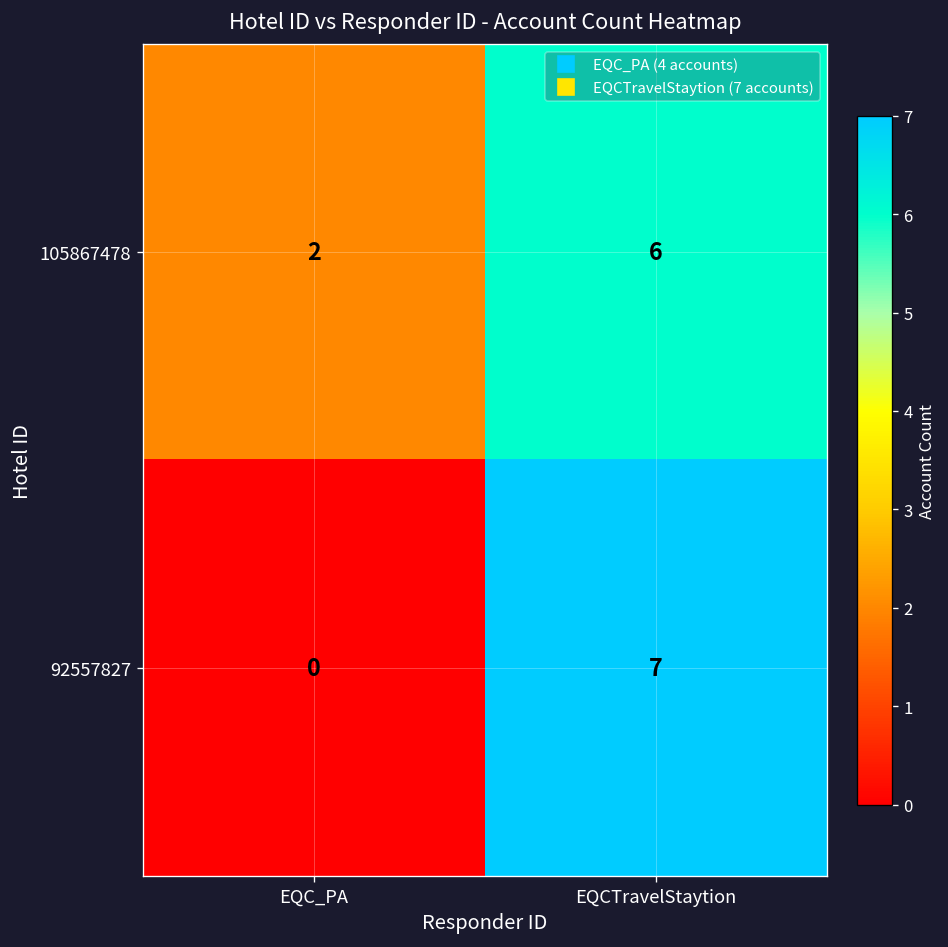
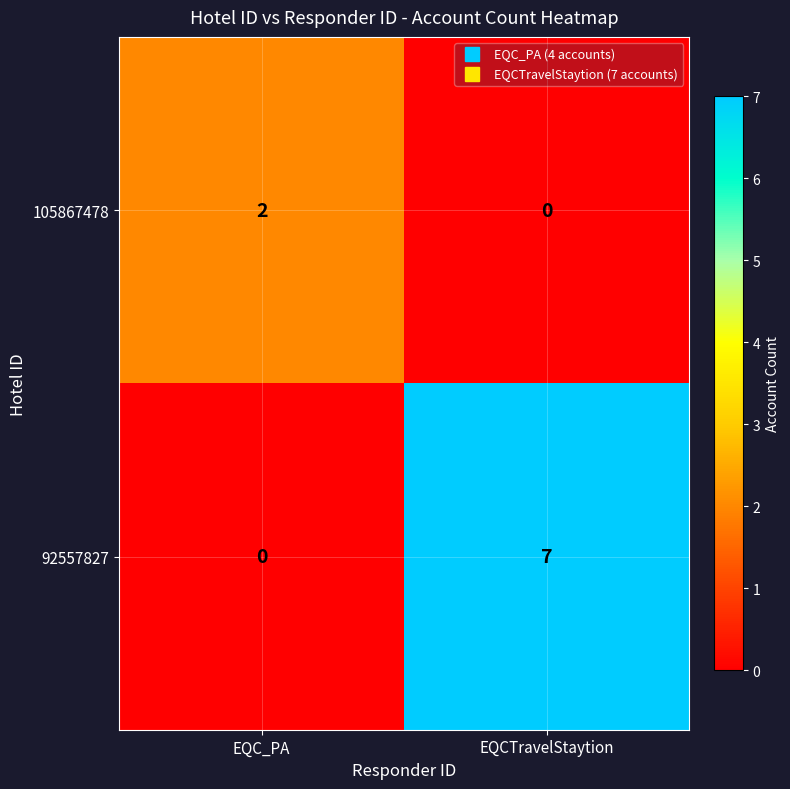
105867478, EQCTravelStaytion: 6 -> 0
